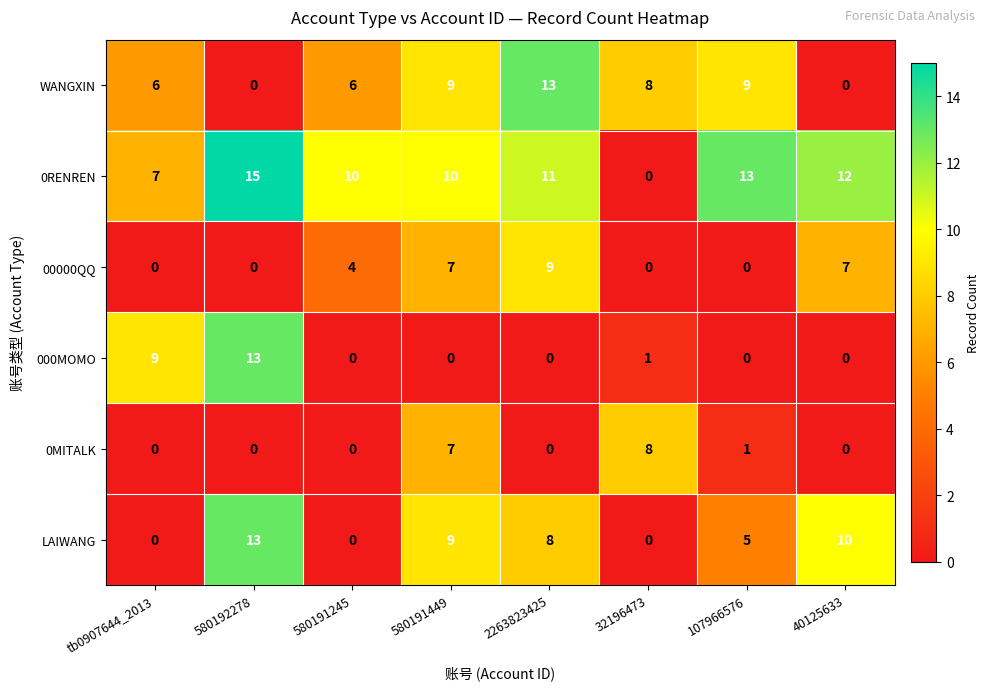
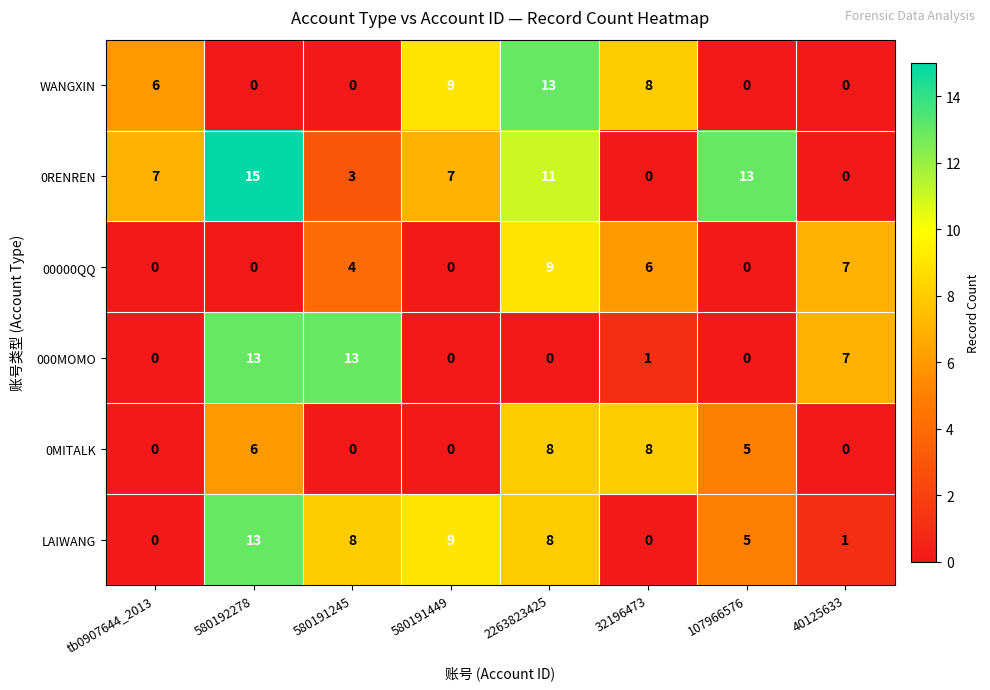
WANGXIN, 580191245: 6 -> 0
WANGXIN, 107966576: 9 -> 0
0RENREN, 580191245: 10 -> 3
0RENREN, 580191449: 10 -> 7
0RENREN, 40125633: 12 -> 0
00000QQ, 580191449: 7 -> 0
00000QQ, 32196473: 0 -> 6
000MOMO, tb0907644_2013: 9 -> 0
000MOMO, 580191245: 0 -> 13
000MOMO, 40125633: 0 -> 7
0MITALK, 580192278: 0 -> 6
0MITALK, 580191449: 7 -> 0
0MITALK, 2263823425: 0 -> 8
0MITALK, 107966576: 1 -> 5
LAIWANG, 580191245: 0 -> 8
LAIWANG, 40125633: 10 -> 1
